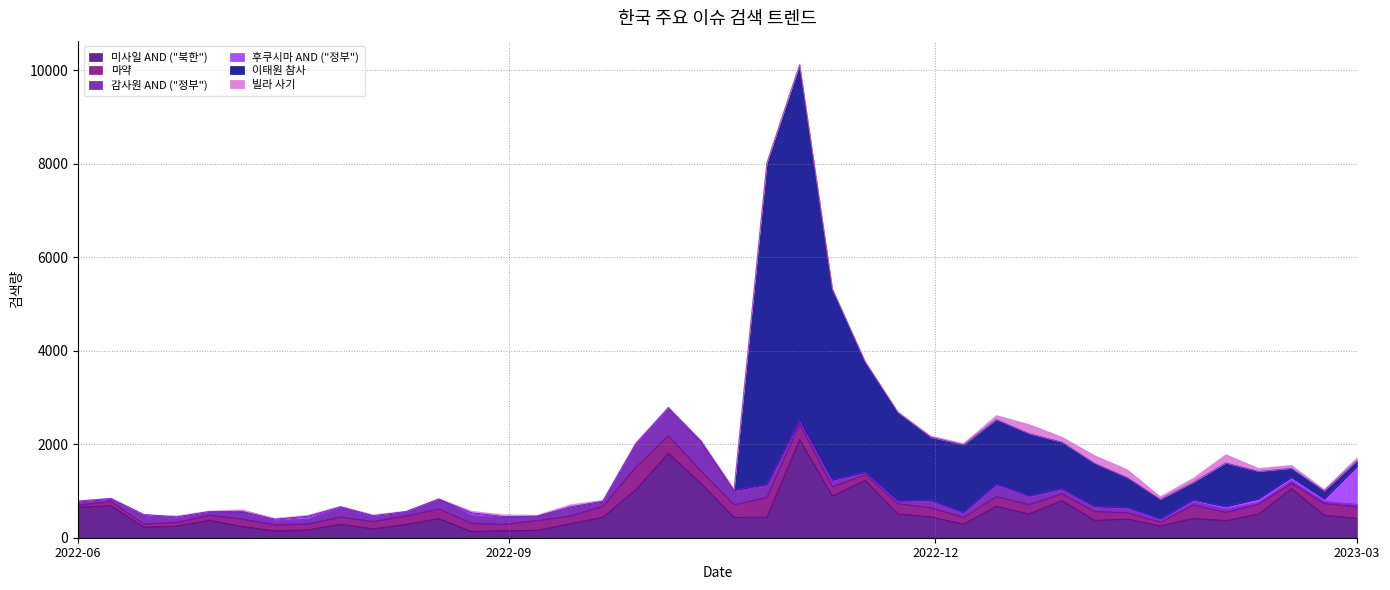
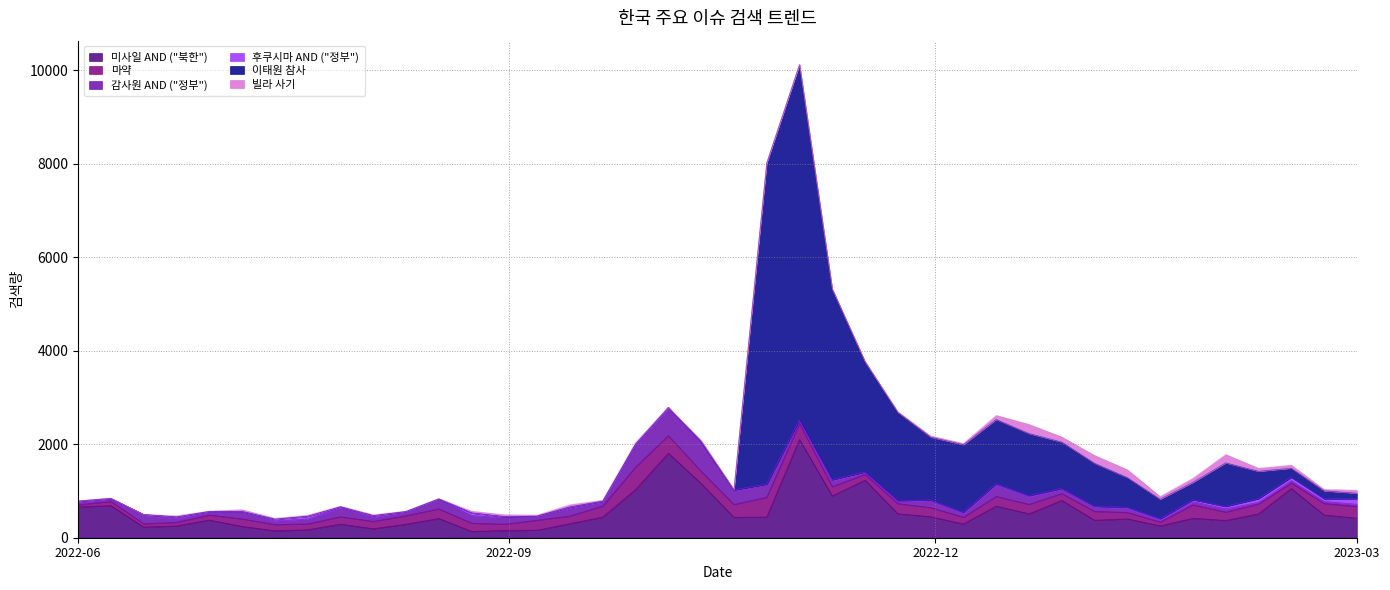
후쿠시마 AND ("정부"), 2023-03: 800 -> 100
